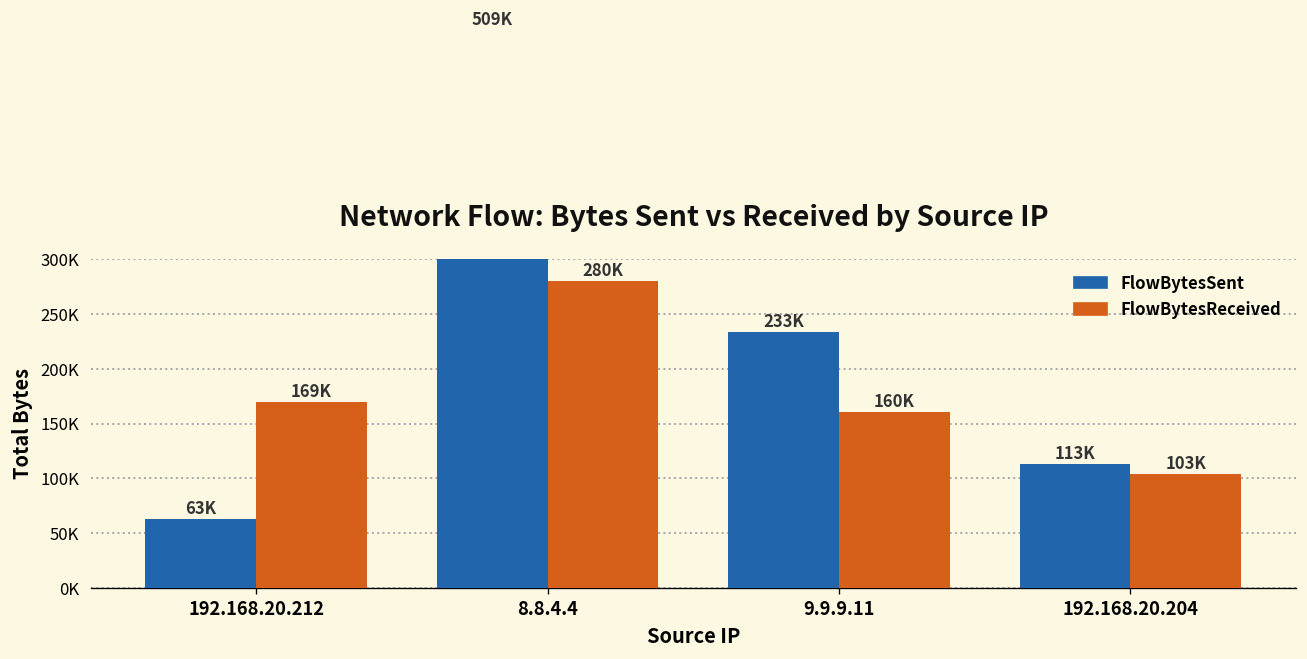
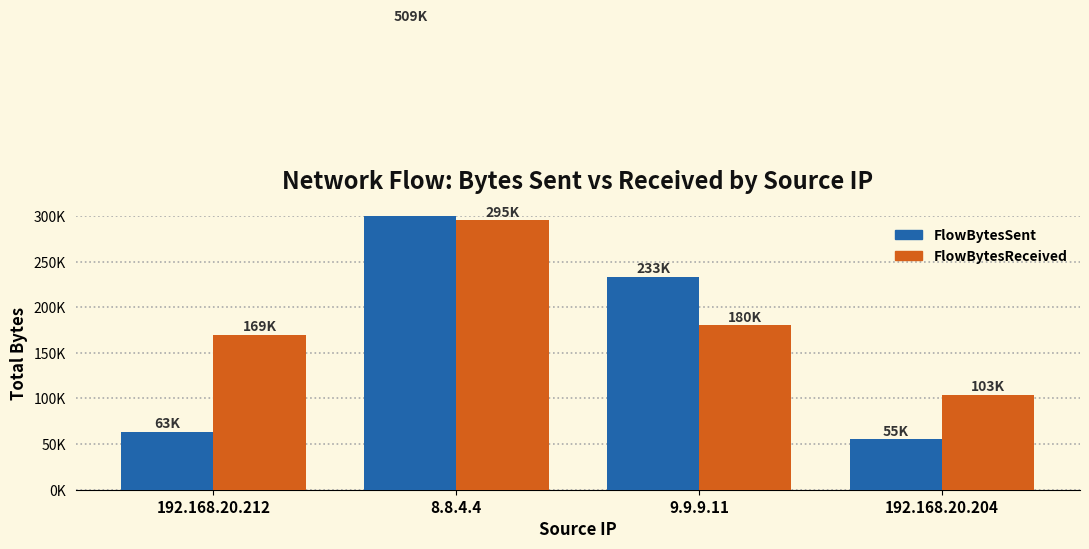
FlowBytesReceived, 8.8.4.4: 280K -> 295K
FlowBytesReceived, 9.9.9.11: 160K -> 180K
FlowBytesSent, 192.168.20.204: 113K -> 55K
